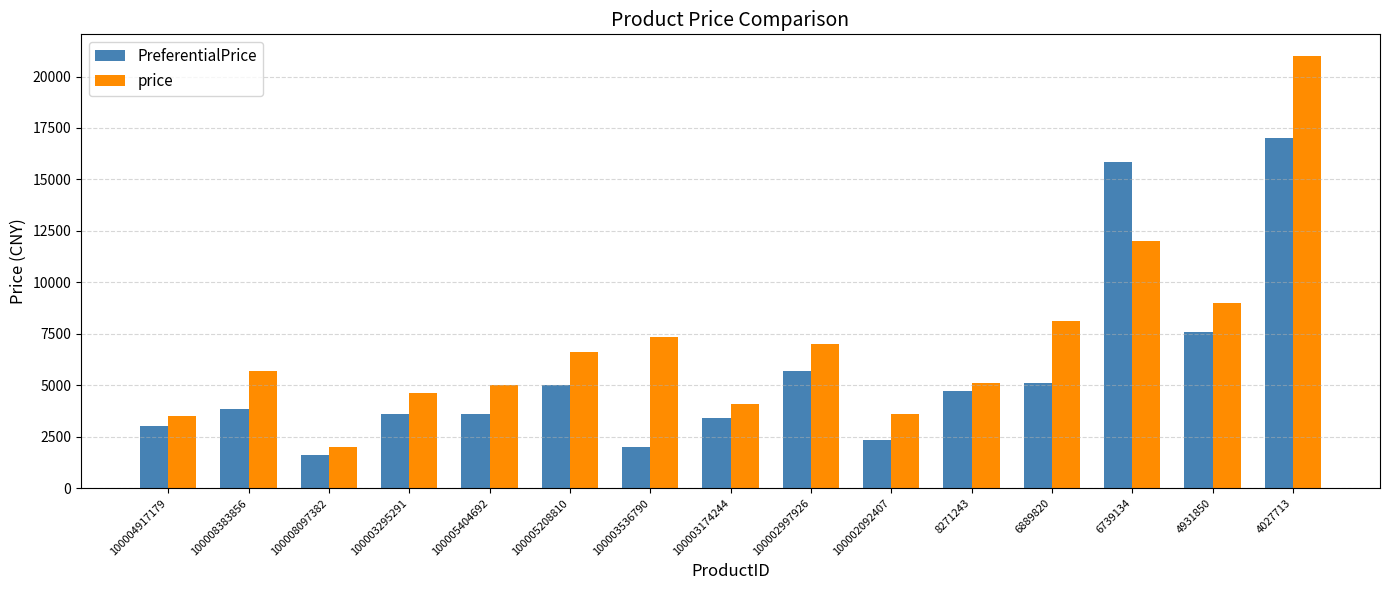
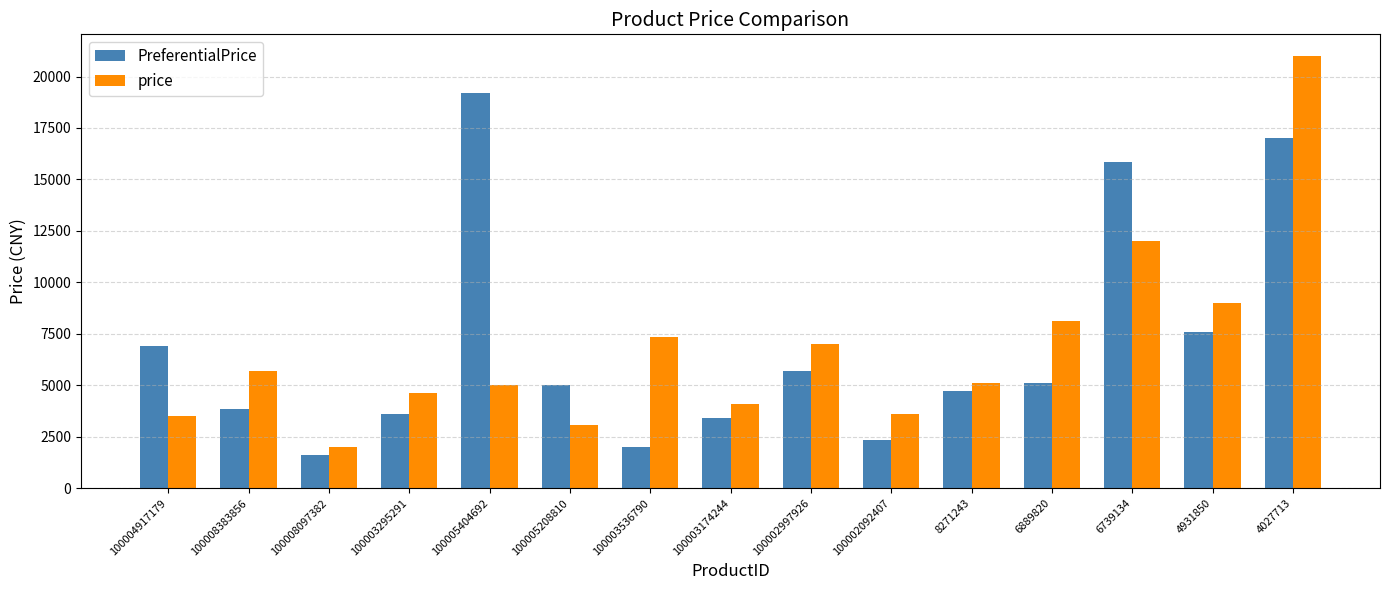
PreferentialPrice, 100004917179: 3000 -> 6900
PreferentialPrice, 100005404692: 3600 -> 19200
price, 100005208810: 6600 -> 3100
